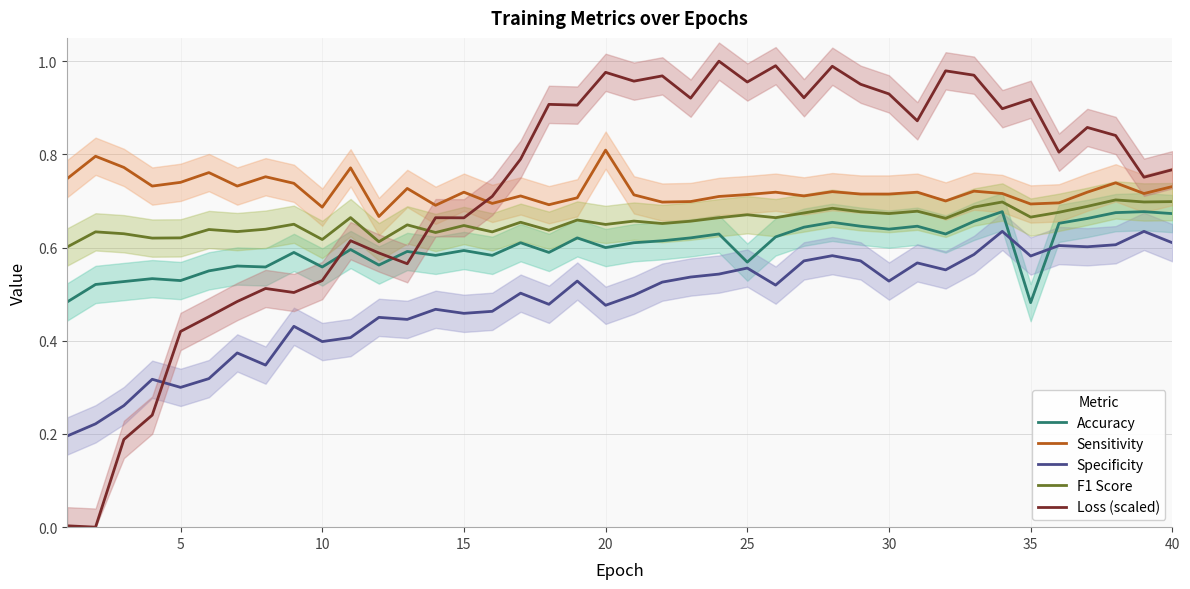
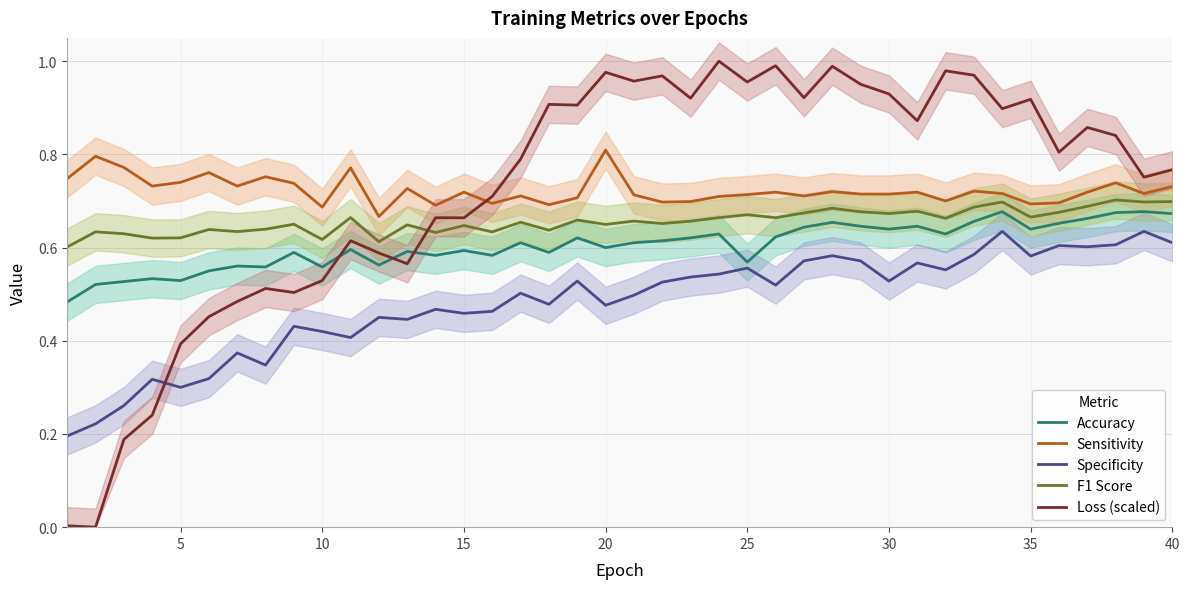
Loss (scaled), 5: 0.42 -> 0.39
Specificity, 10: 0.40 -> 0.42
Accuracy, 35: 0.48 -> 0.64
